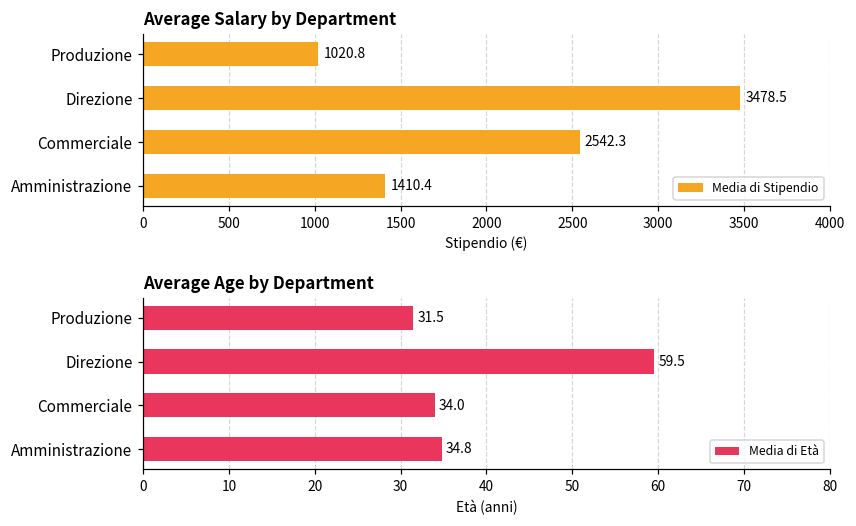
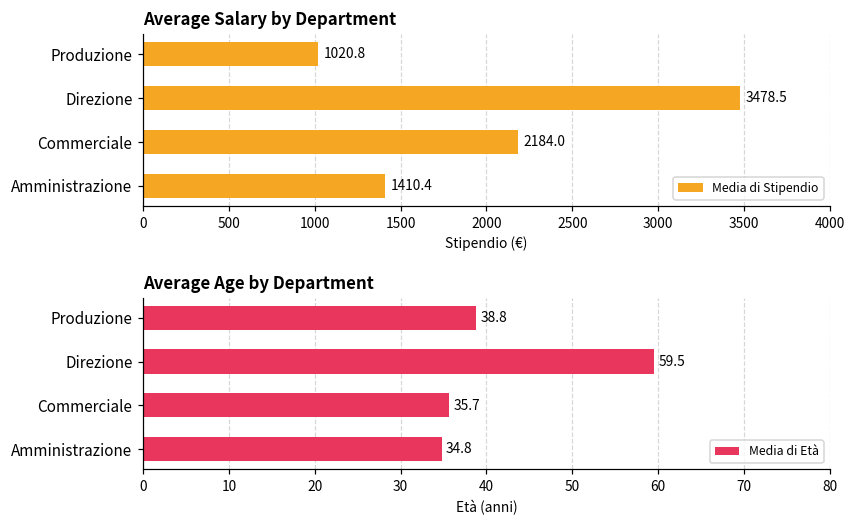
Average Salary by Department, Commerciale: 2542.3 -> 2184.0
Average Age by Department, Produzione: 31.5 -> 38.8
Average Age by Department, Commerciale: 34.0 -> 35.7
